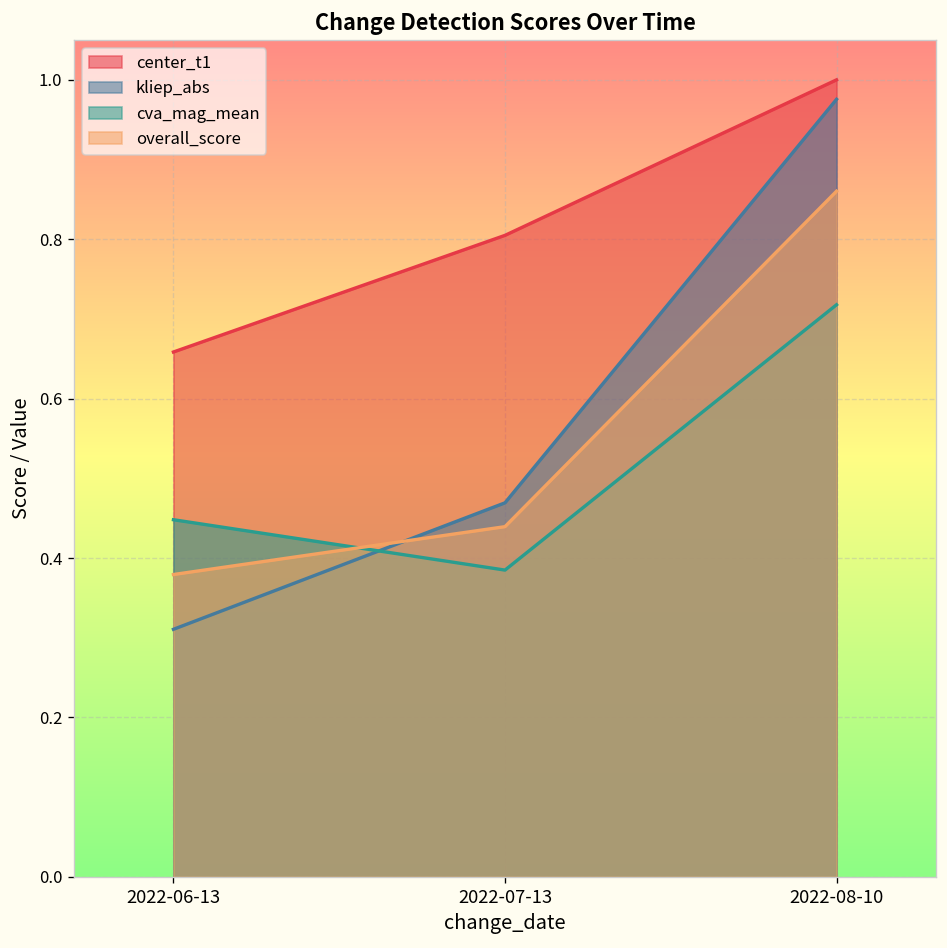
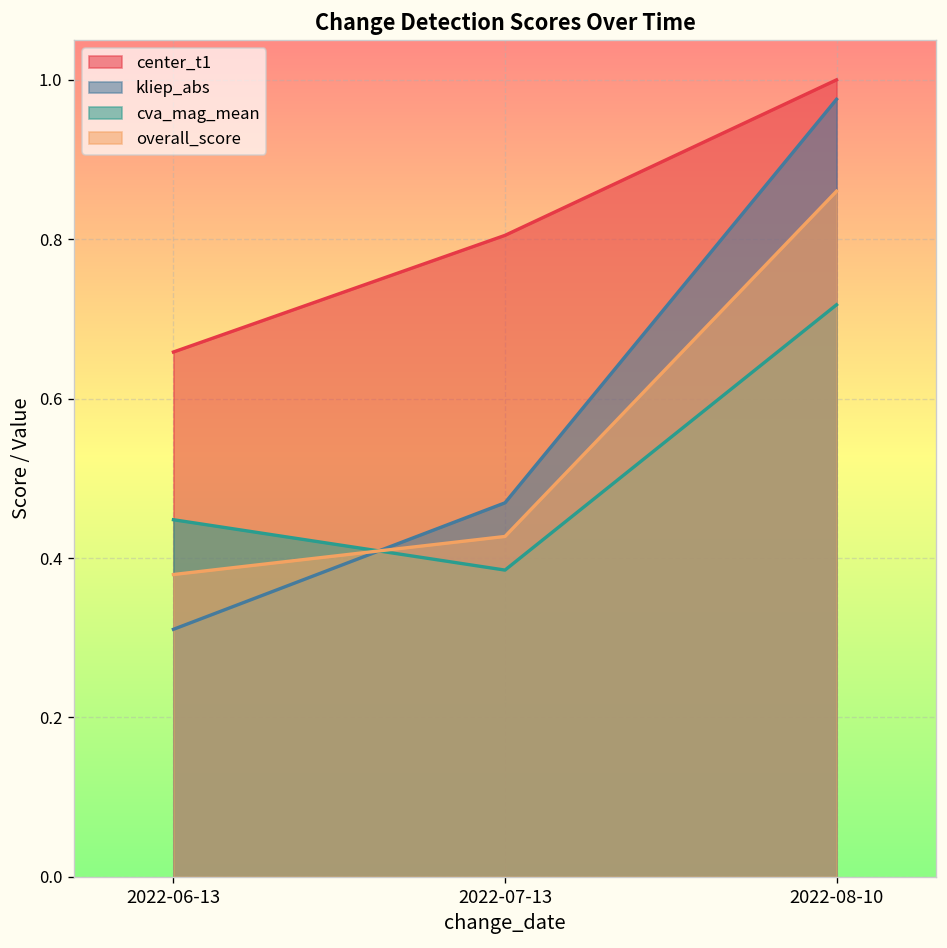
overall_score, 2022-07-13: 0.44 -> 0.43
